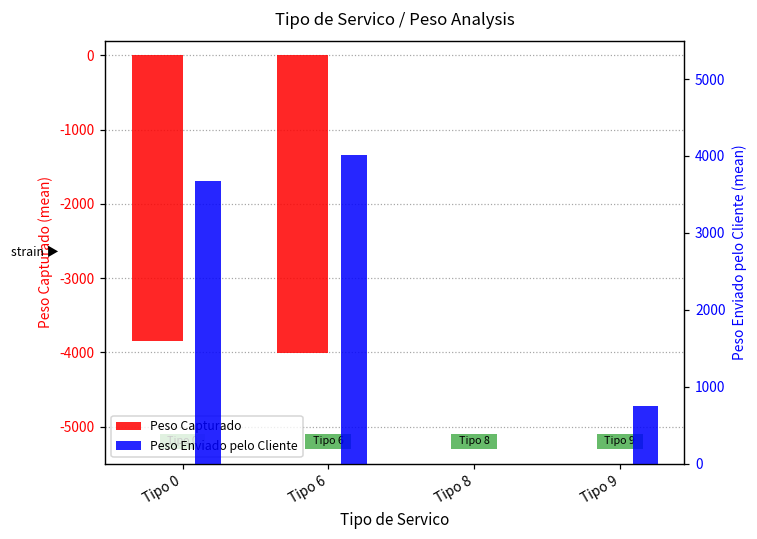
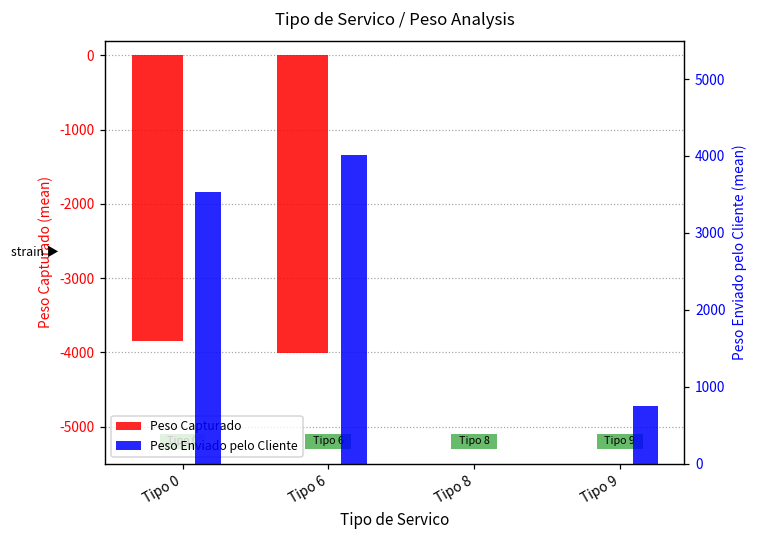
Peso Enviado pelo Cliente, Tipo 0: 3700 -> 3500
